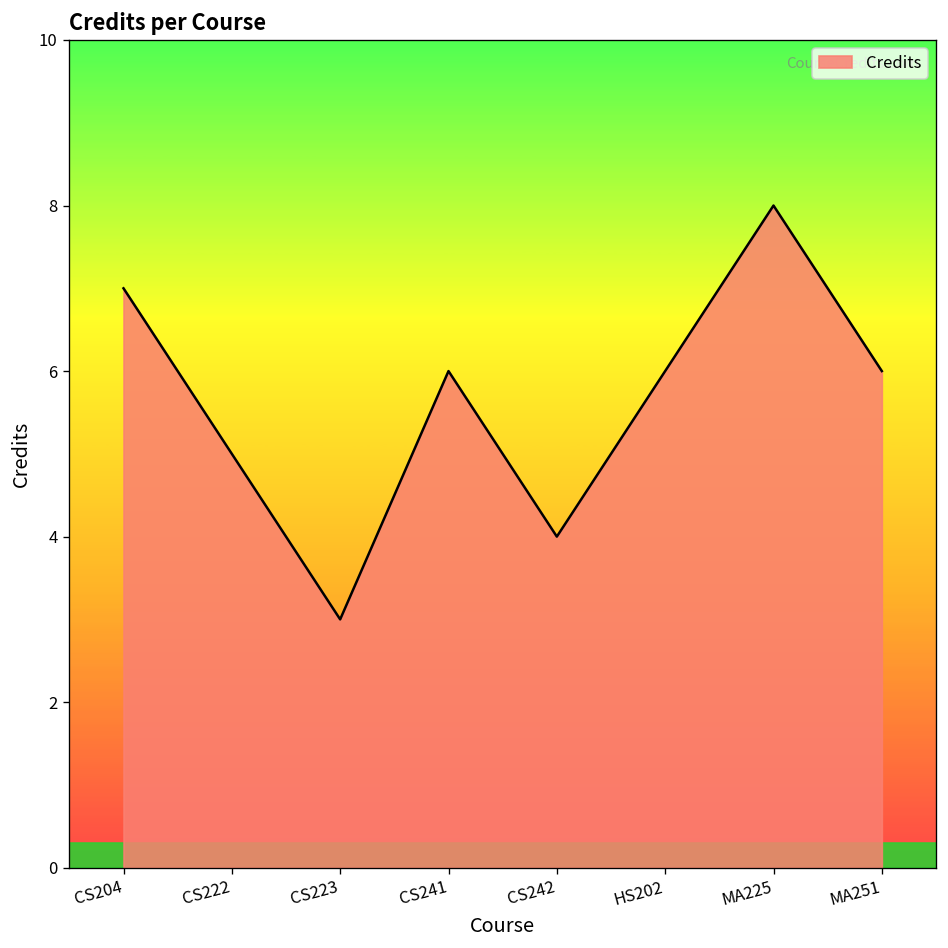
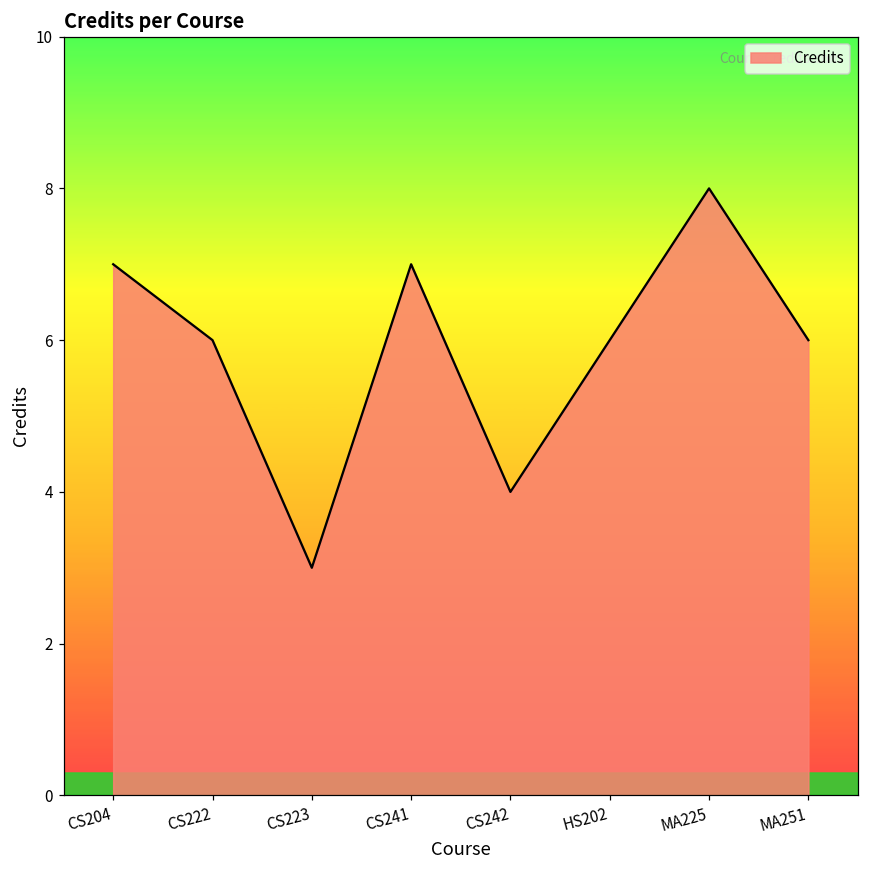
CS222: 5 -> 6
CS241: 6 -> 7
